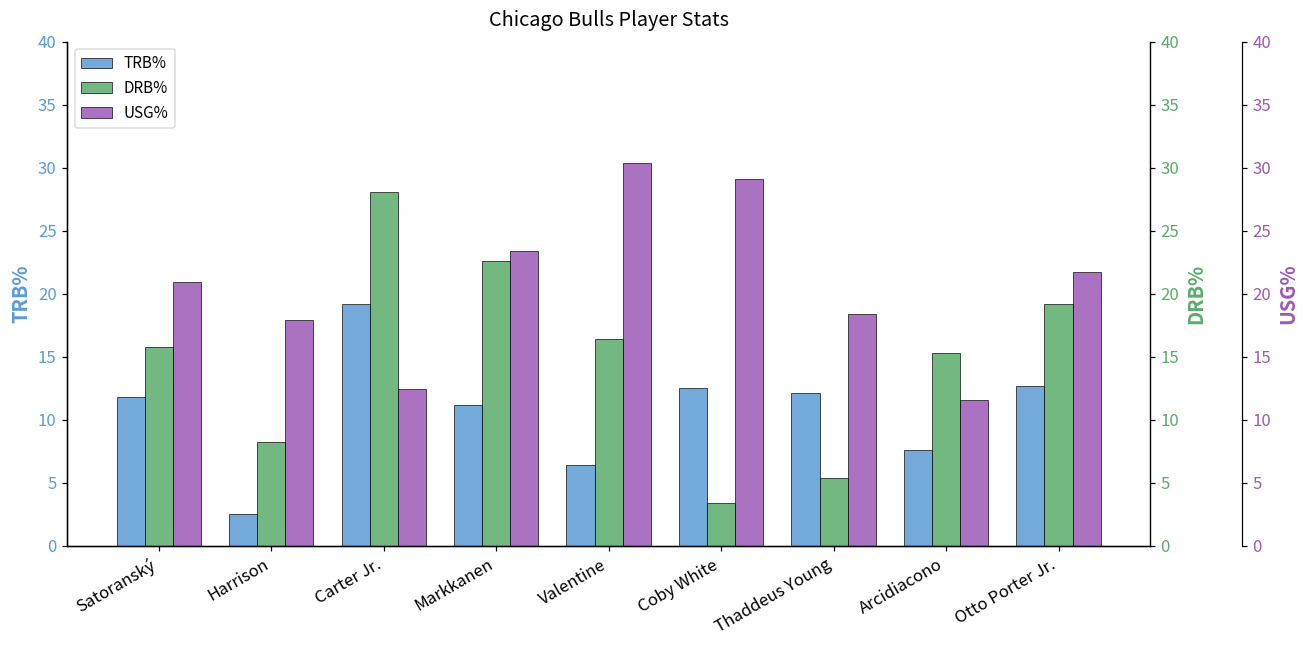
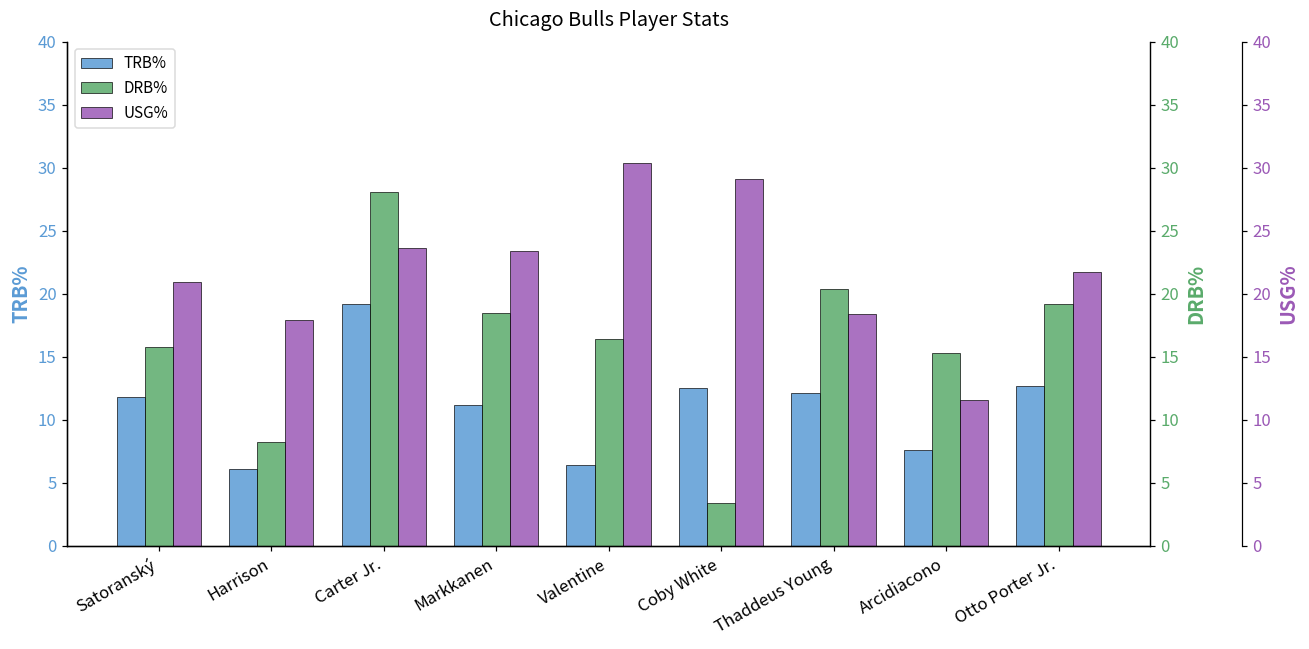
TRB%, Harrison: 2.5 -> 6.1
USG%, Carter Jr.: 12.4 -> 23.6
DRB%, Markkanen: 22.6 -> 18.5
DRB%, Thaddeus Young: 5.4 -> 20.4
